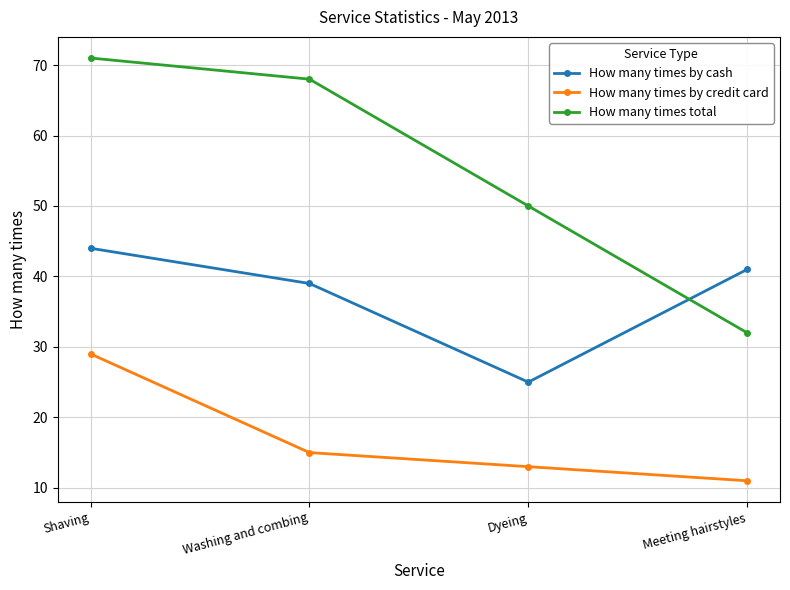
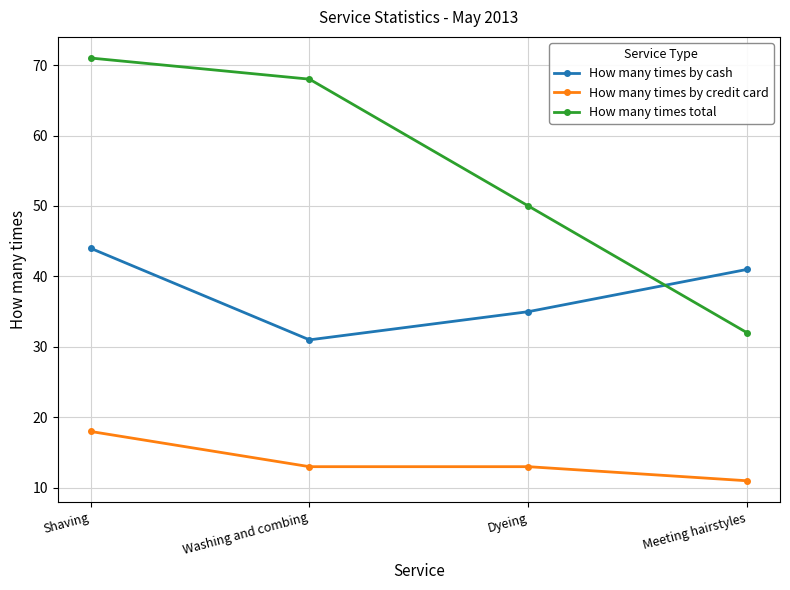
How many times by credit card, Shaving: 29 -> 18
How many times by cash, Washing and combing: 39 -> 31
How many times by credit card, Washing and combing: 15 -> 13
How many times by cash, Dyeing: 25 -> 35
